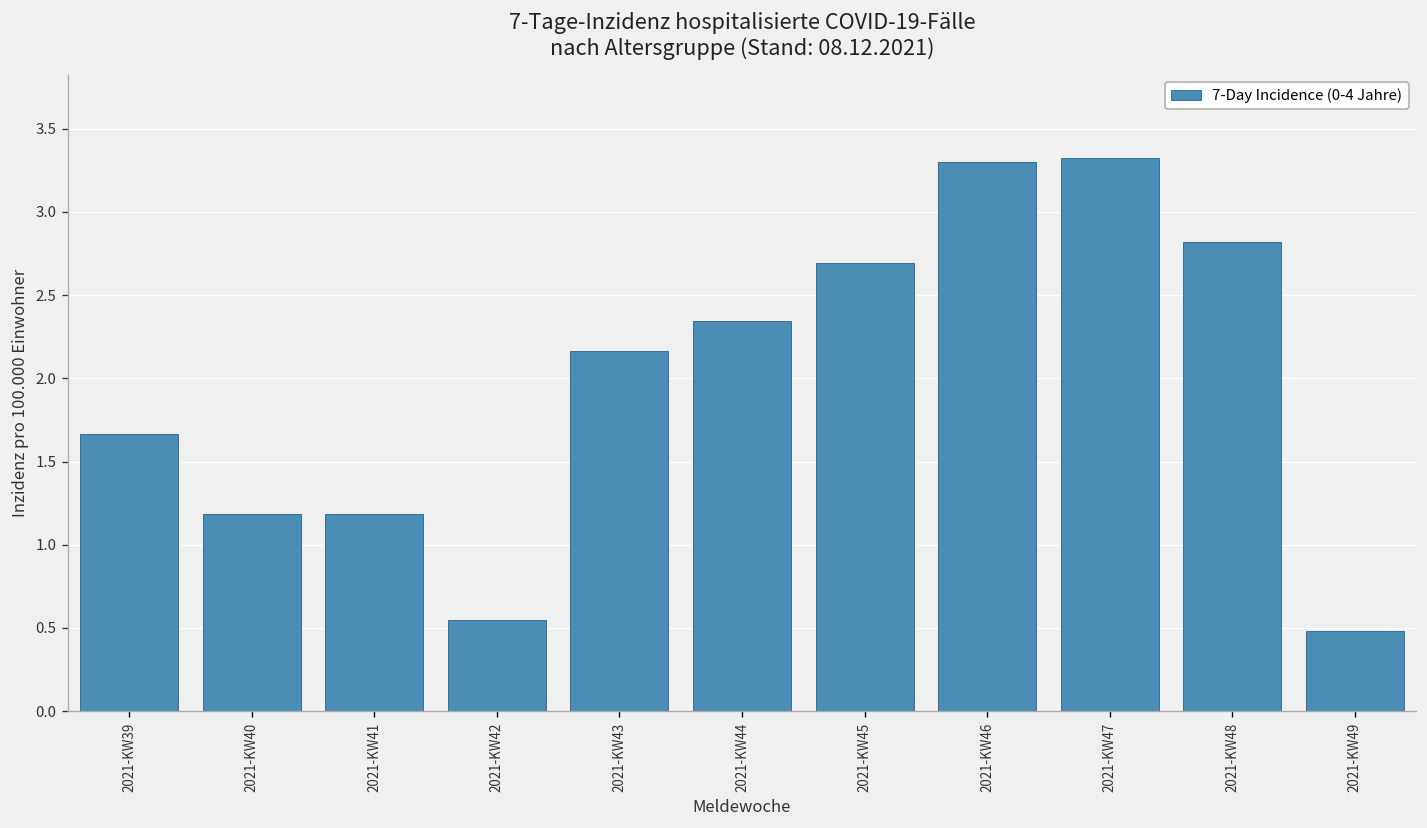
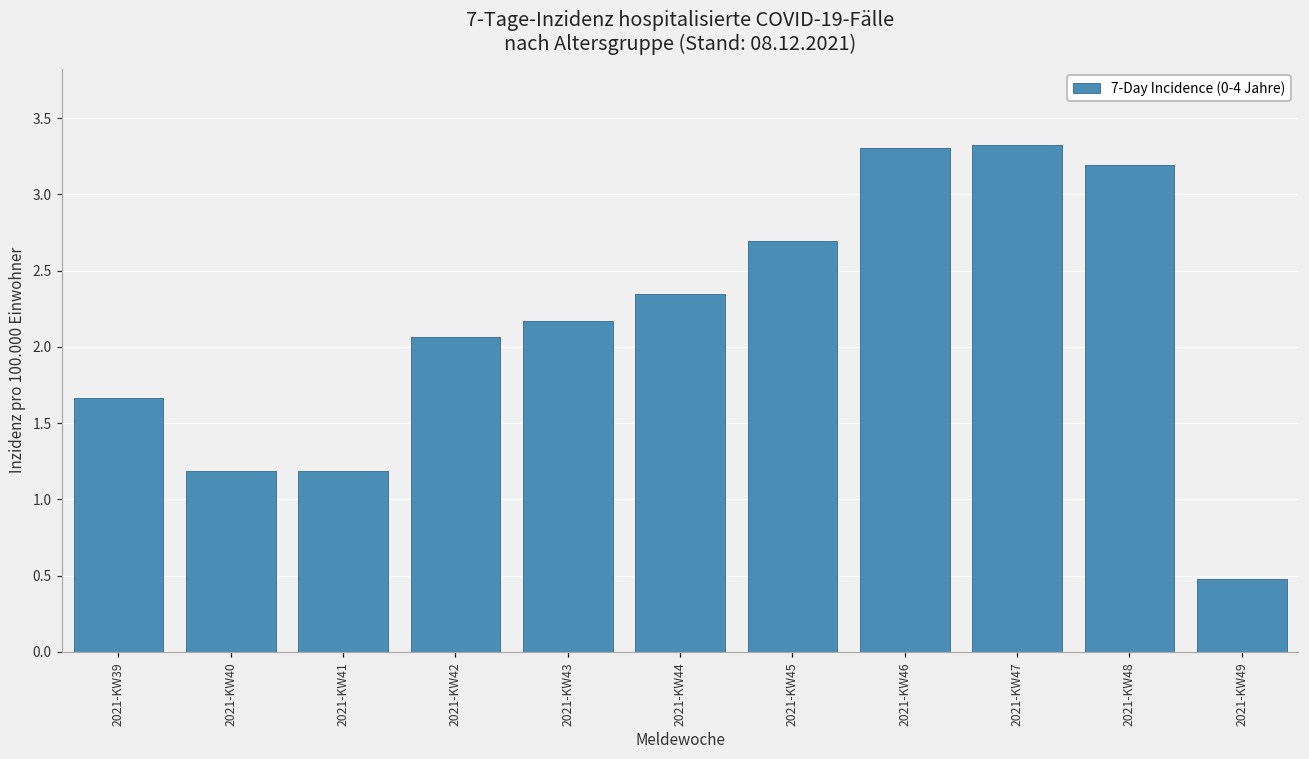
2021-KW42: 0.55 -> 2.07
2021-KW48: 2.82 -> 3.19
